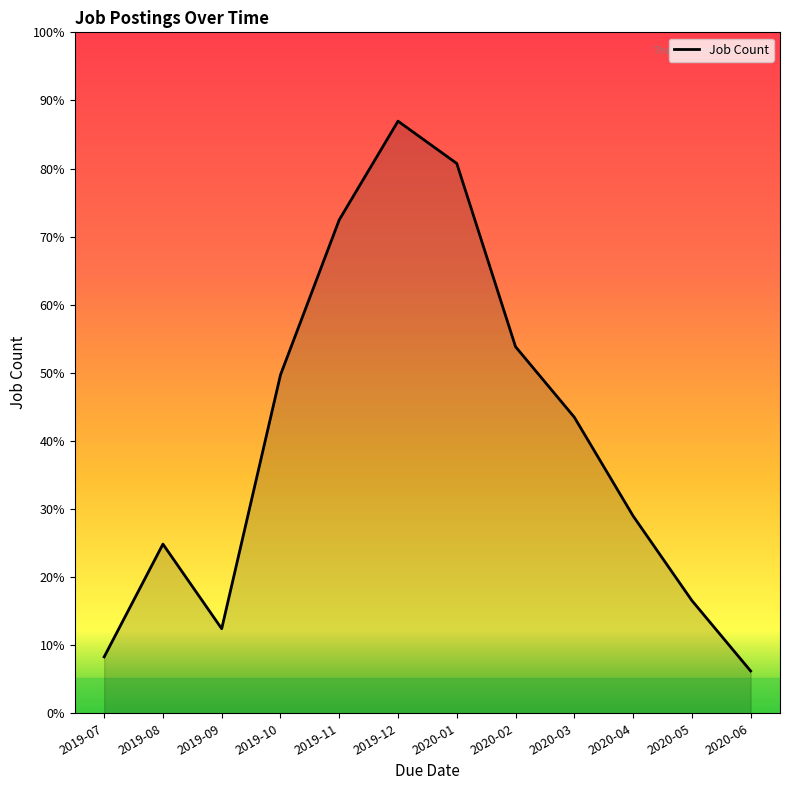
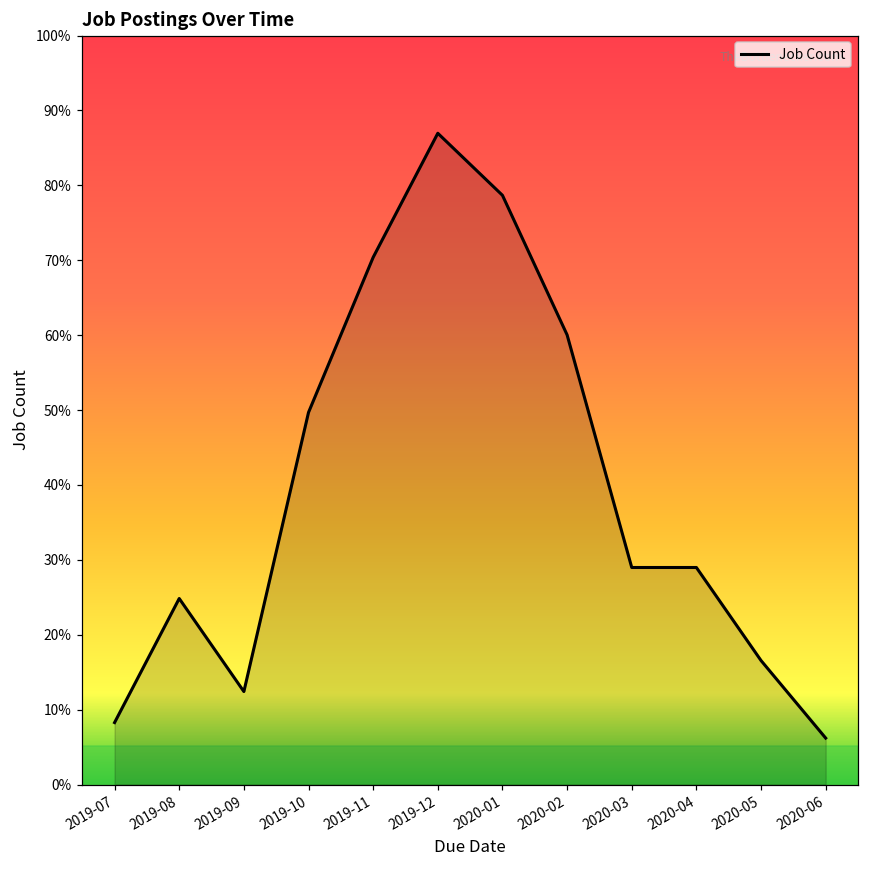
2019-11: 72% -> 70%
2020-01: 81% -> 79%
2020-02: 54% -> 60%
2020-03: 43% -> 29%
